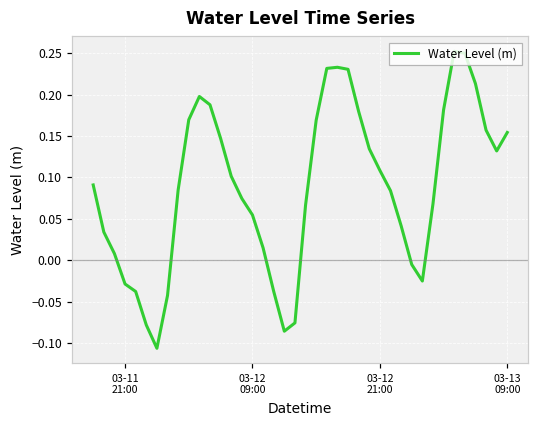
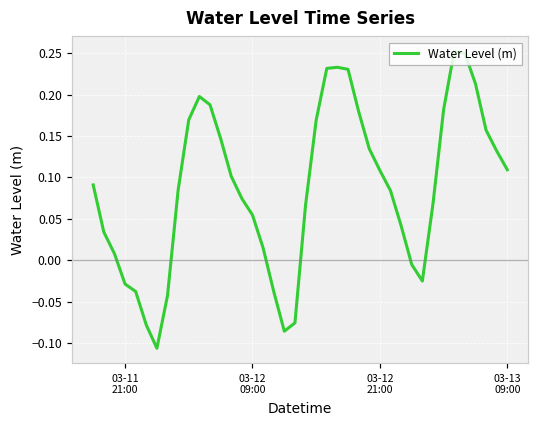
03-13 09:00: 0.15 -> 0.11
